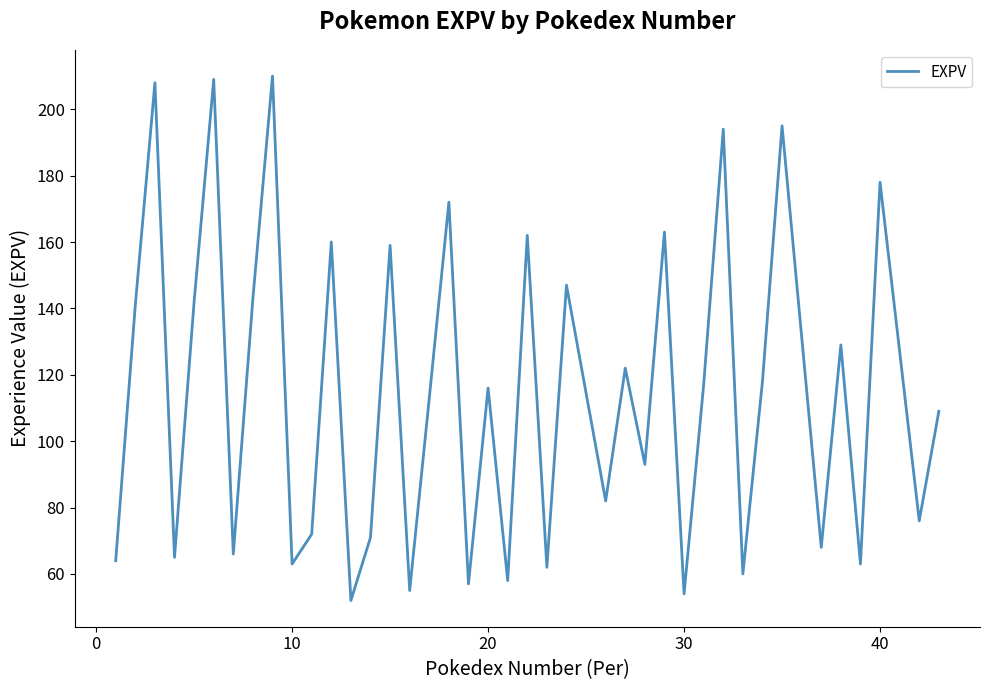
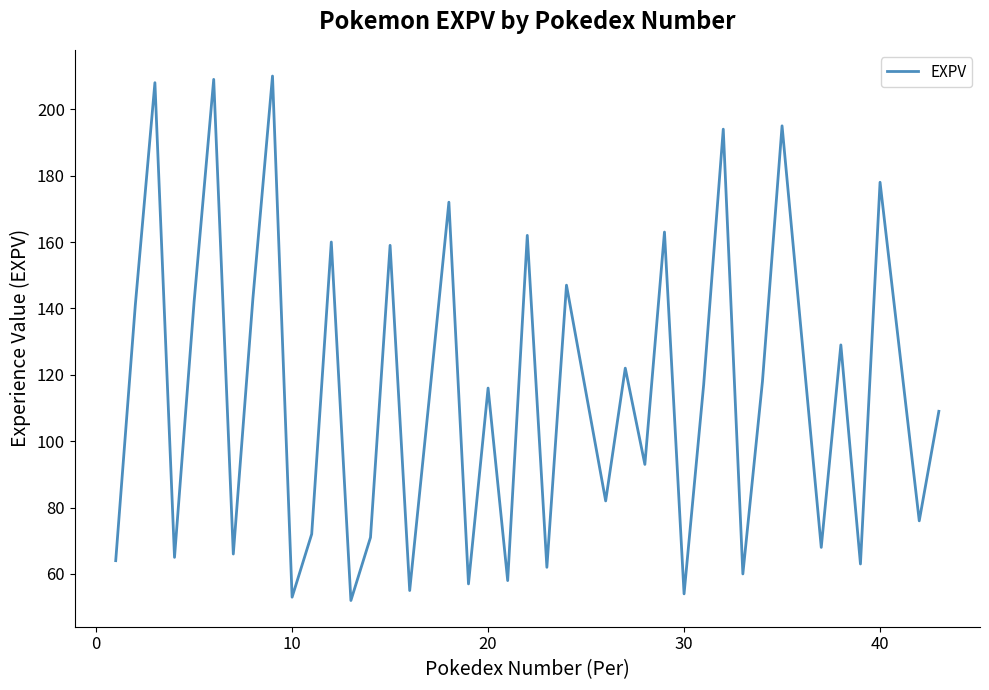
10: 63 -> 53
